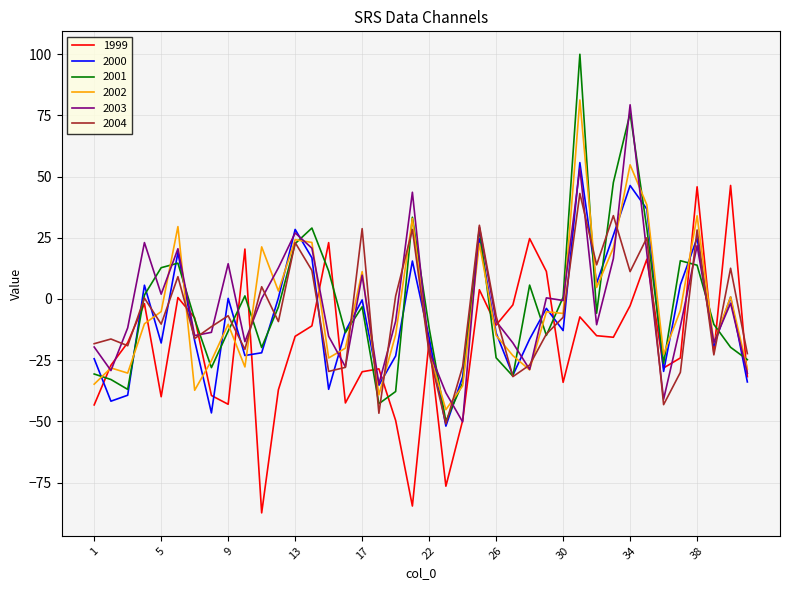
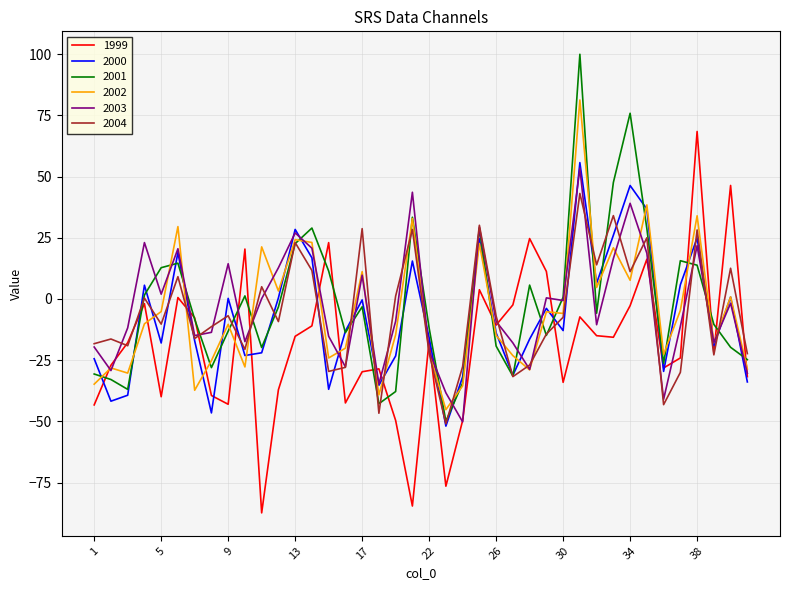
2001, 26: -24 -> -19
2002, 34: 55 -> 8
2003, 34: 79 -> 39
1999, 38: 46 -> 68
